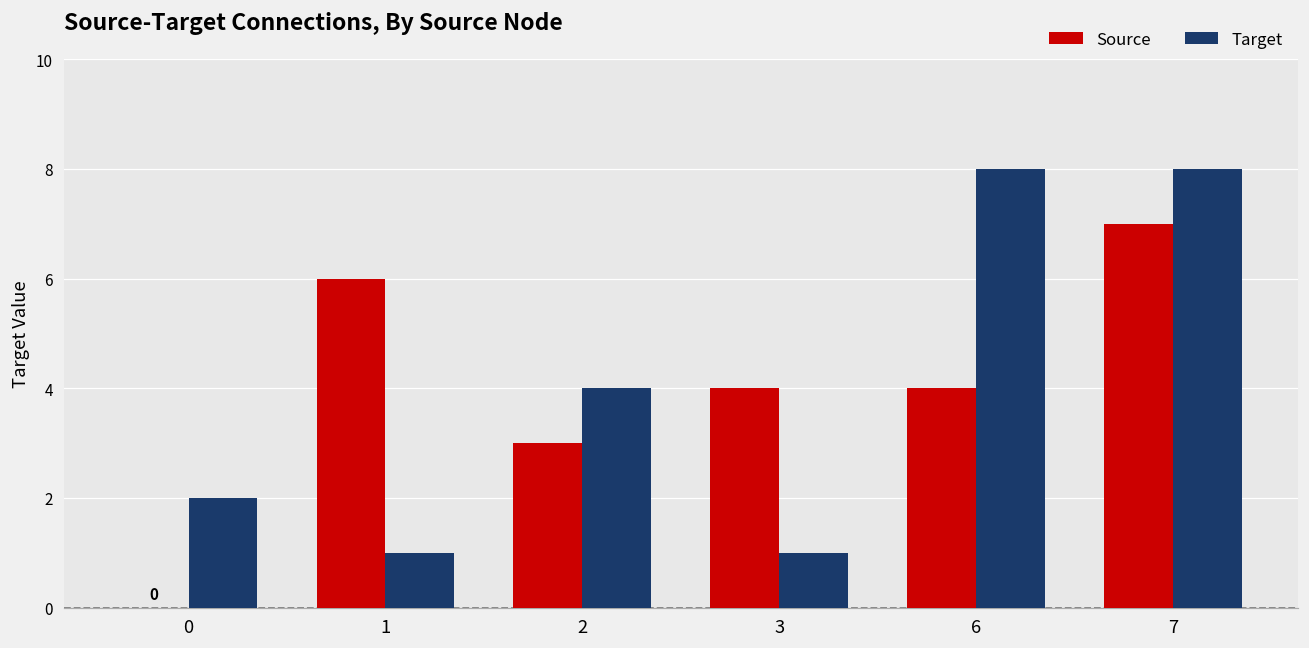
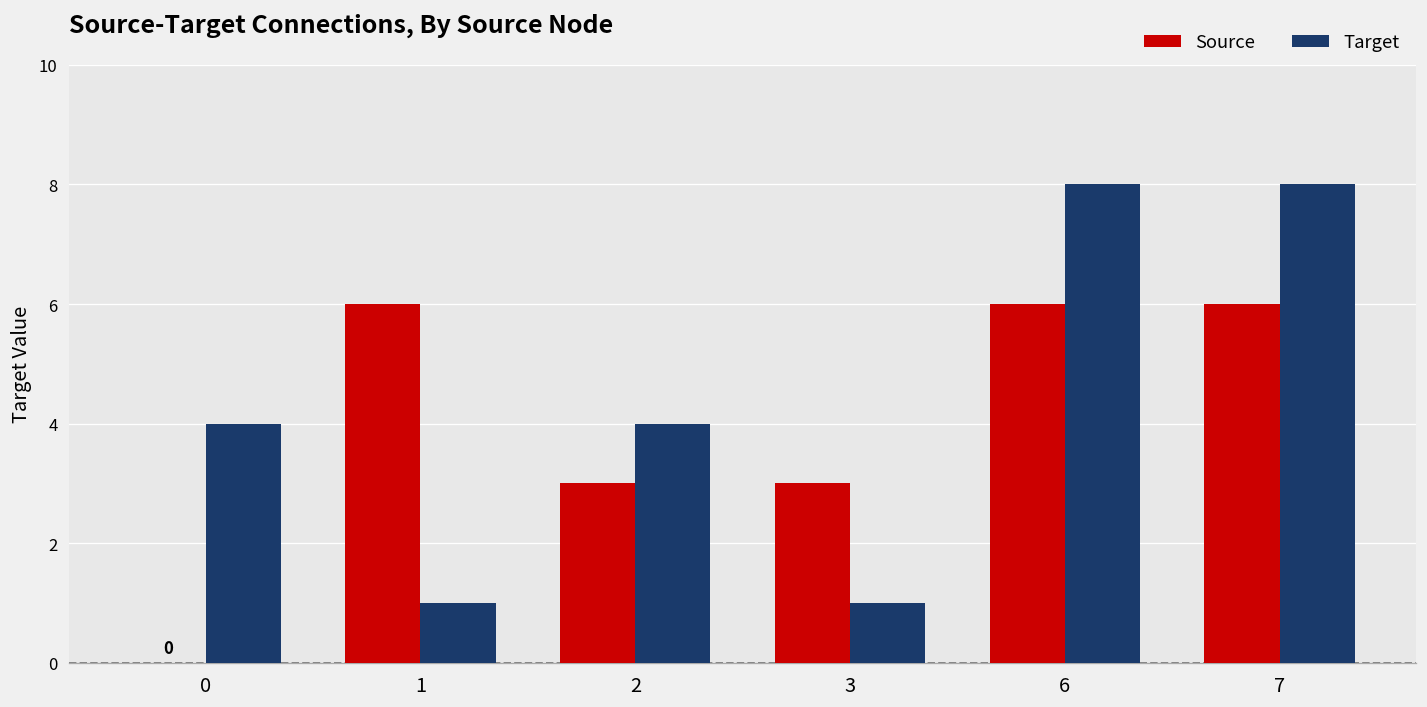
Target, 0: 2 -> 4
Source, 3: 4 -> 3
Source, 6: 4 -> 6
Source, 7: 7 -> 6
